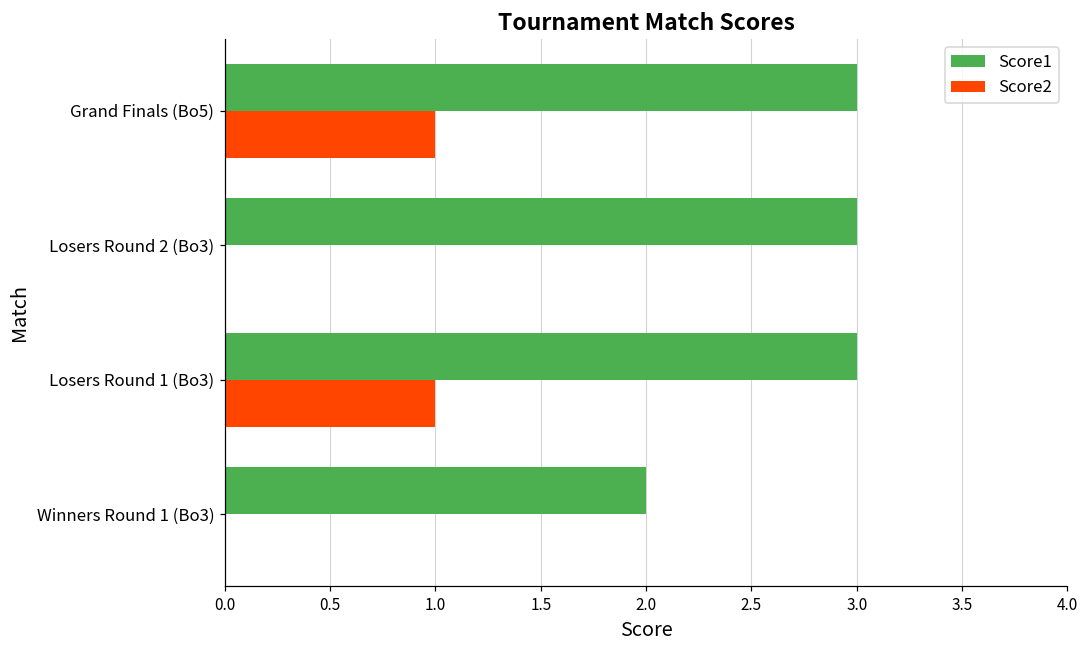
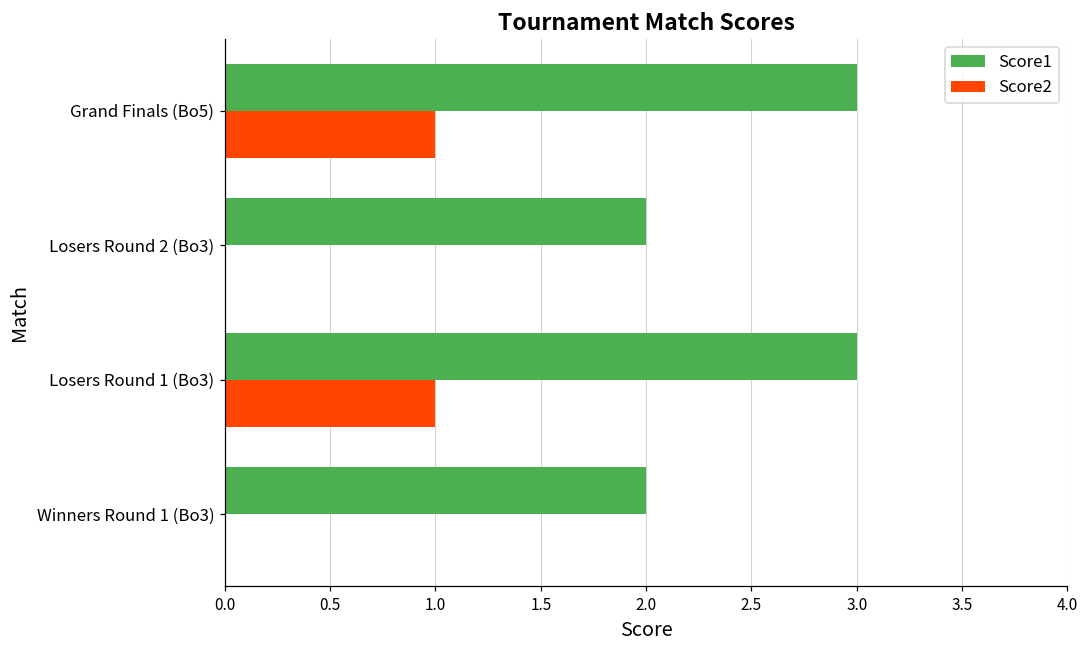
Score1, Losers Round 2 (Bo3): 3 -> 2
